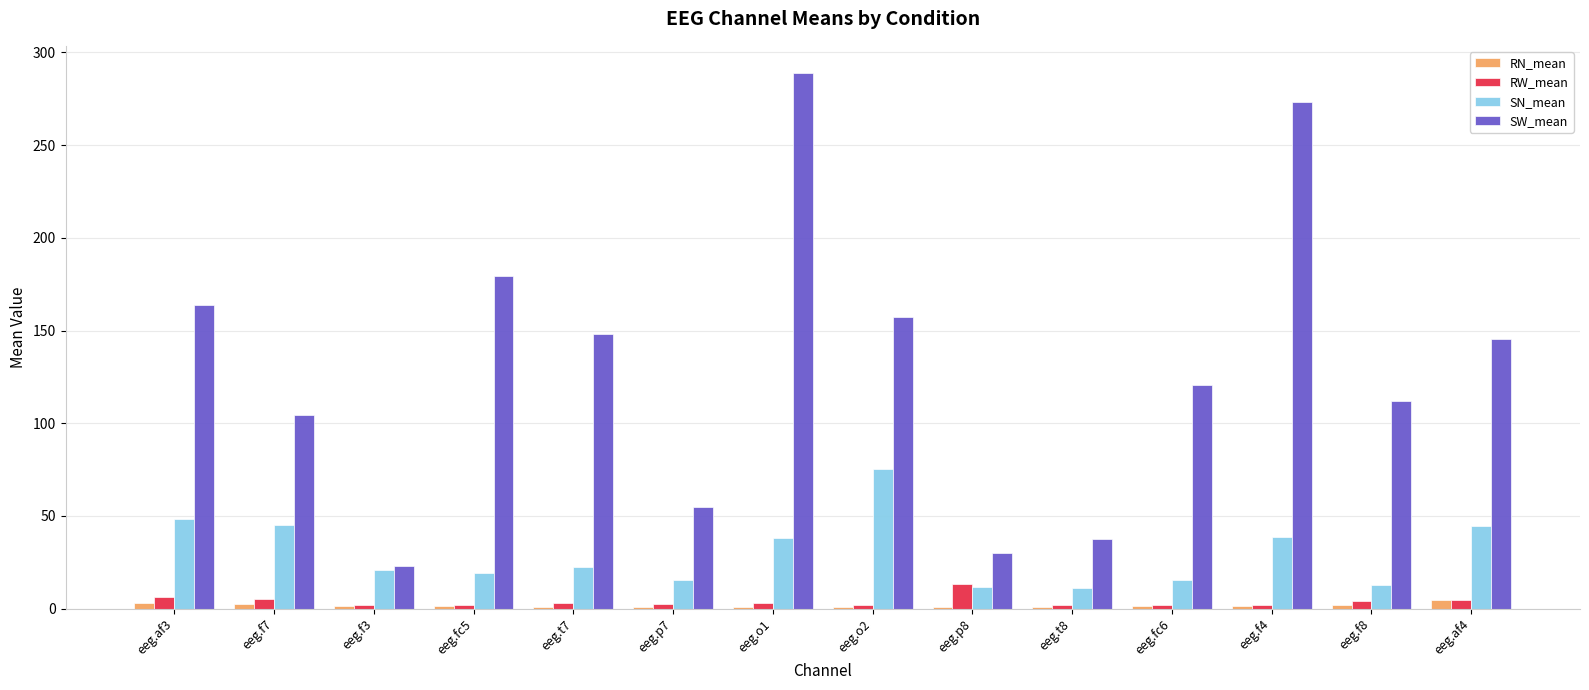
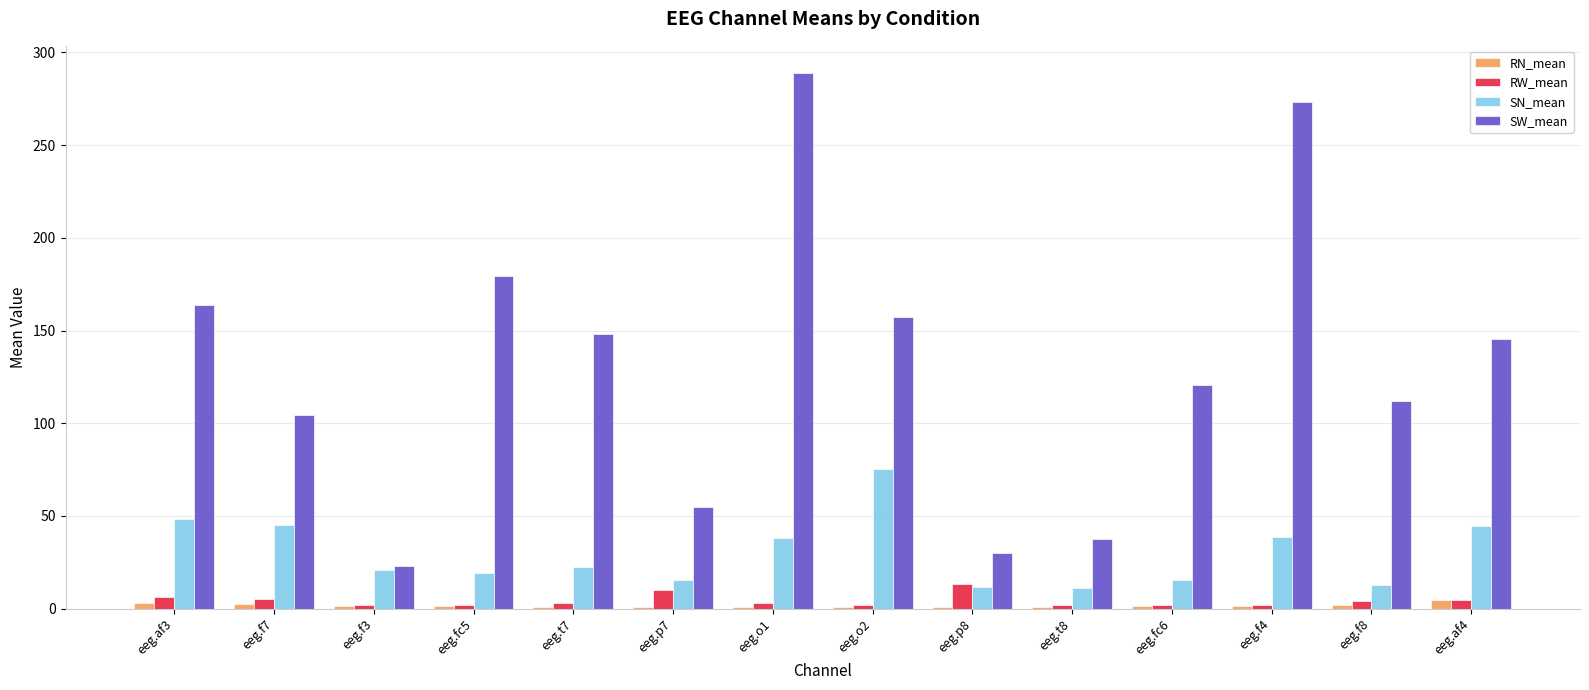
RW_mean, eeg.p7: 3 -> 10
